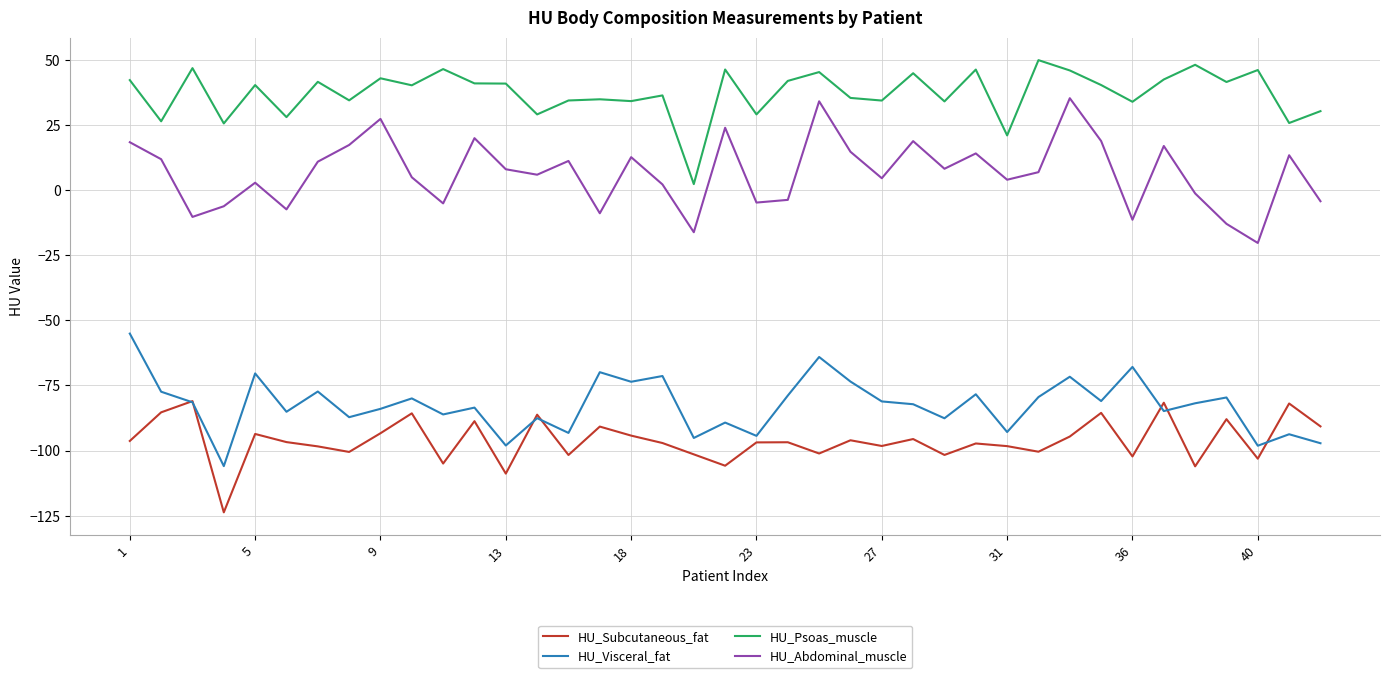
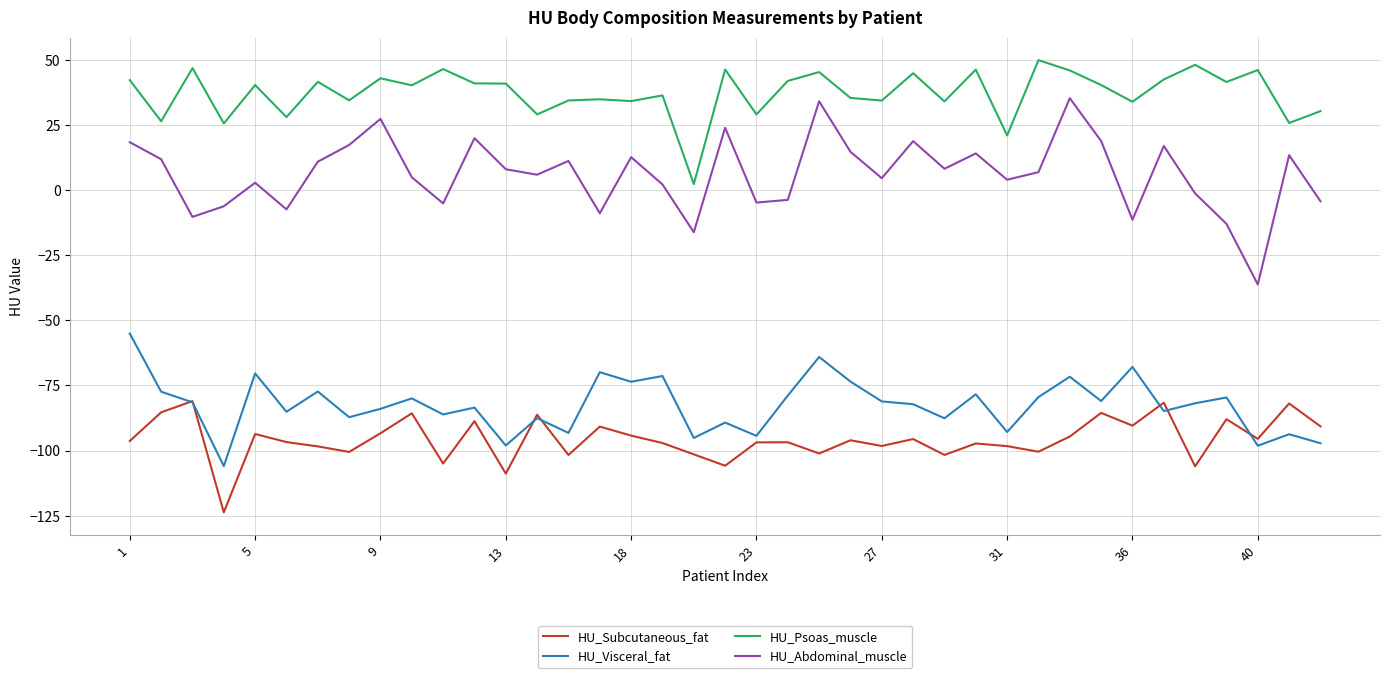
HU_Subcutaneous_fat, 36: -102 -> -90
HU_Subcutaneous_fat, 40: -103 -> -96
HU_Abdominal_muscle, 40: -20 -> -36
